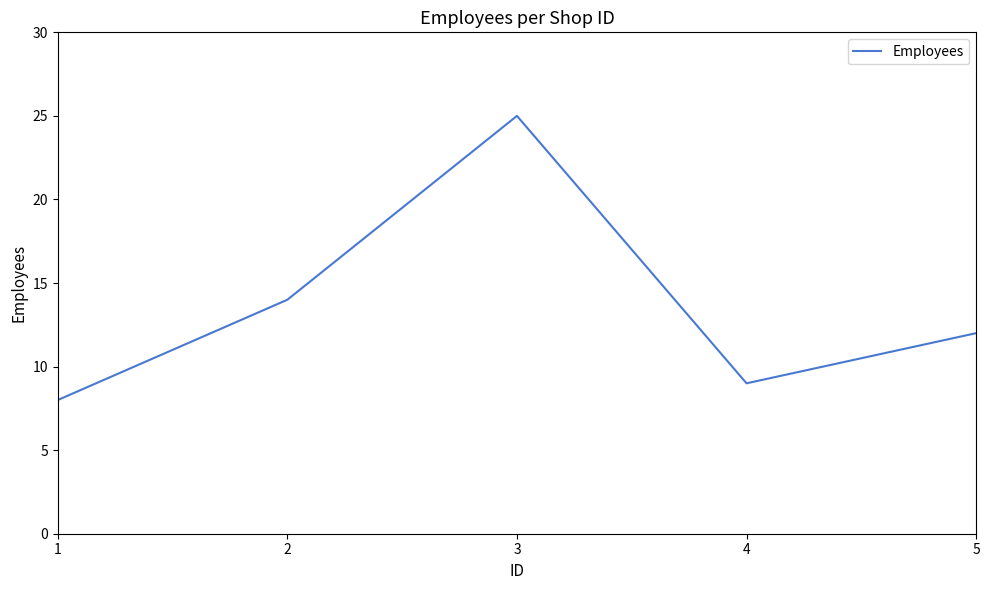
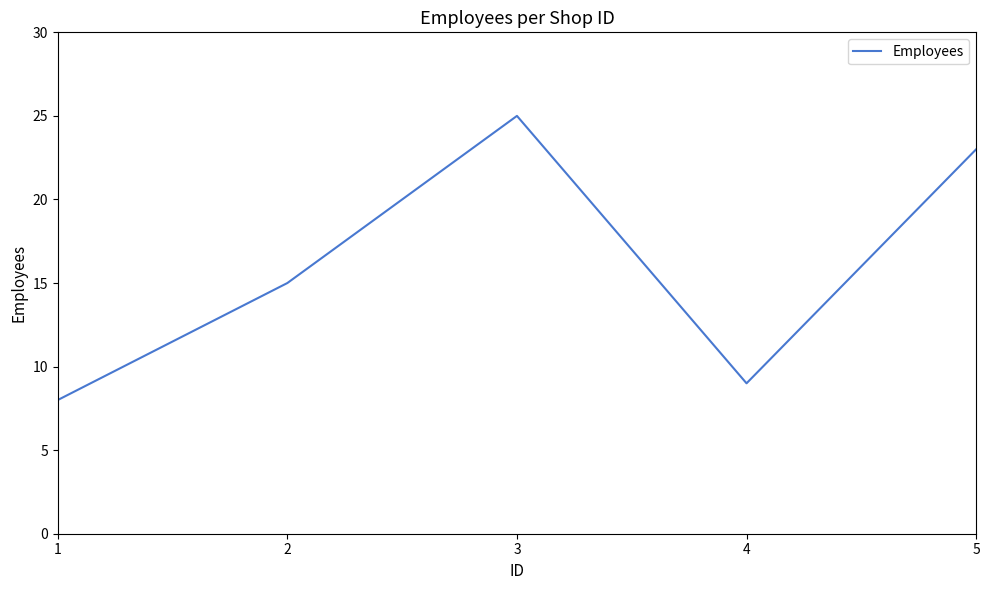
2: 14 -> 15
5: 12 -> 23
